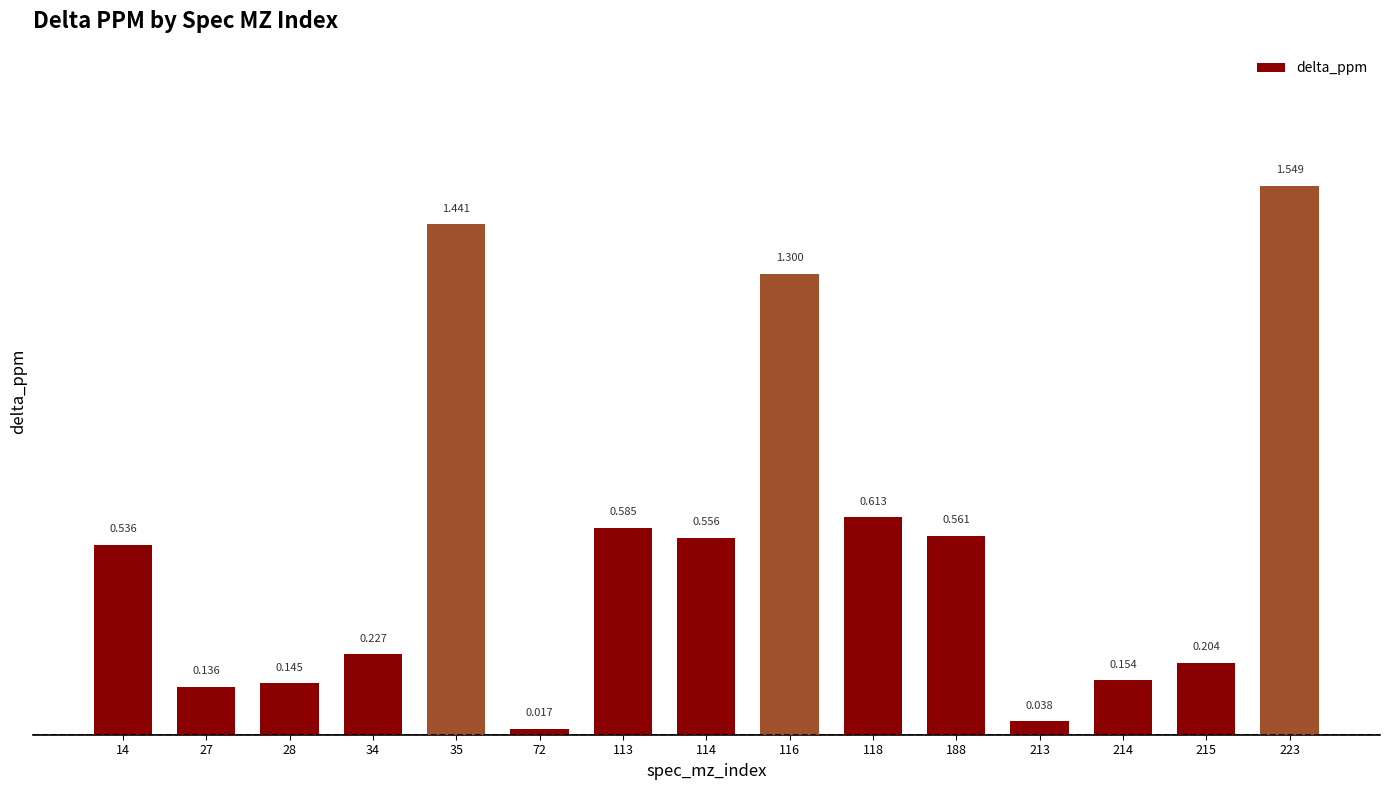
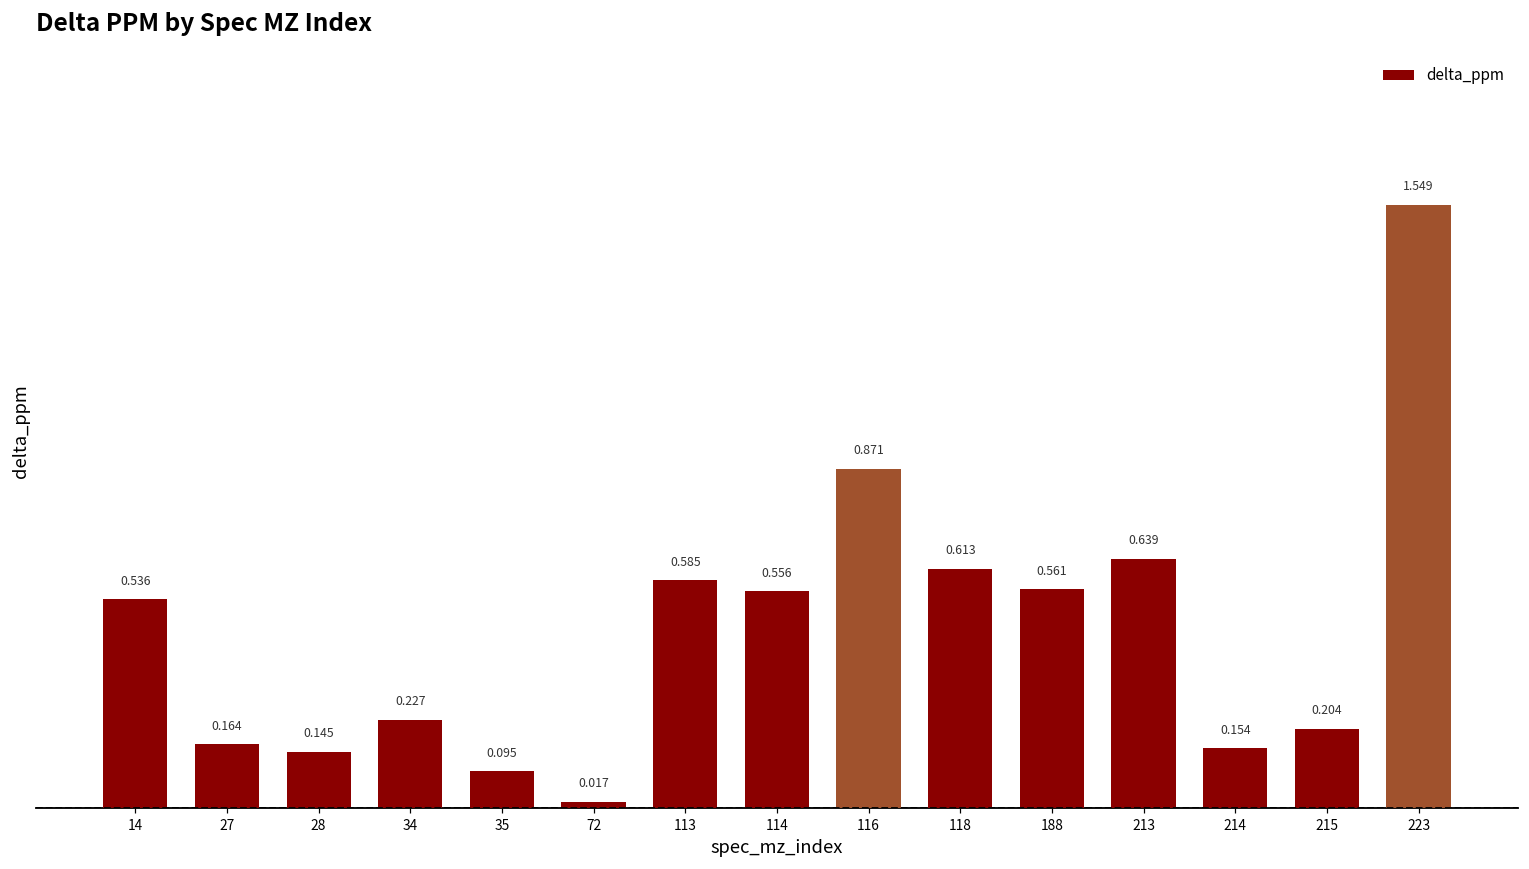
27: 0.136 -> 0.164
35: 1.441 -> 0.095
116: 1.300 -> 0.871
213: 0.038 -> 0.639
